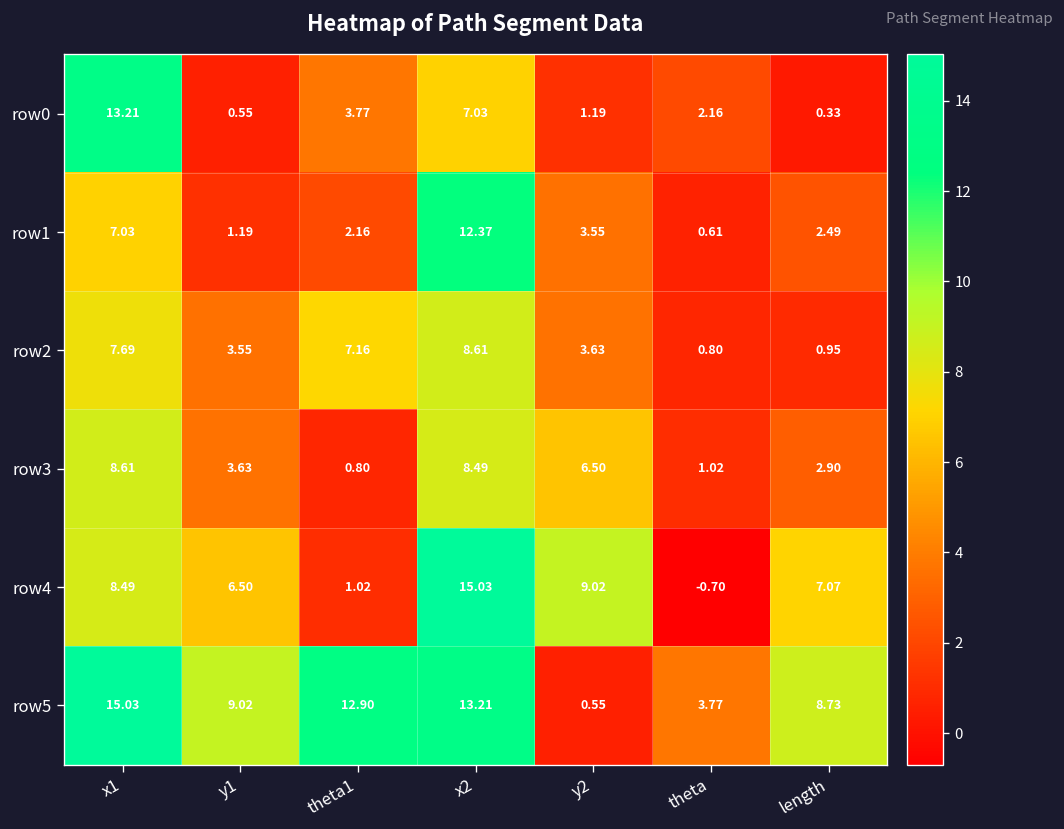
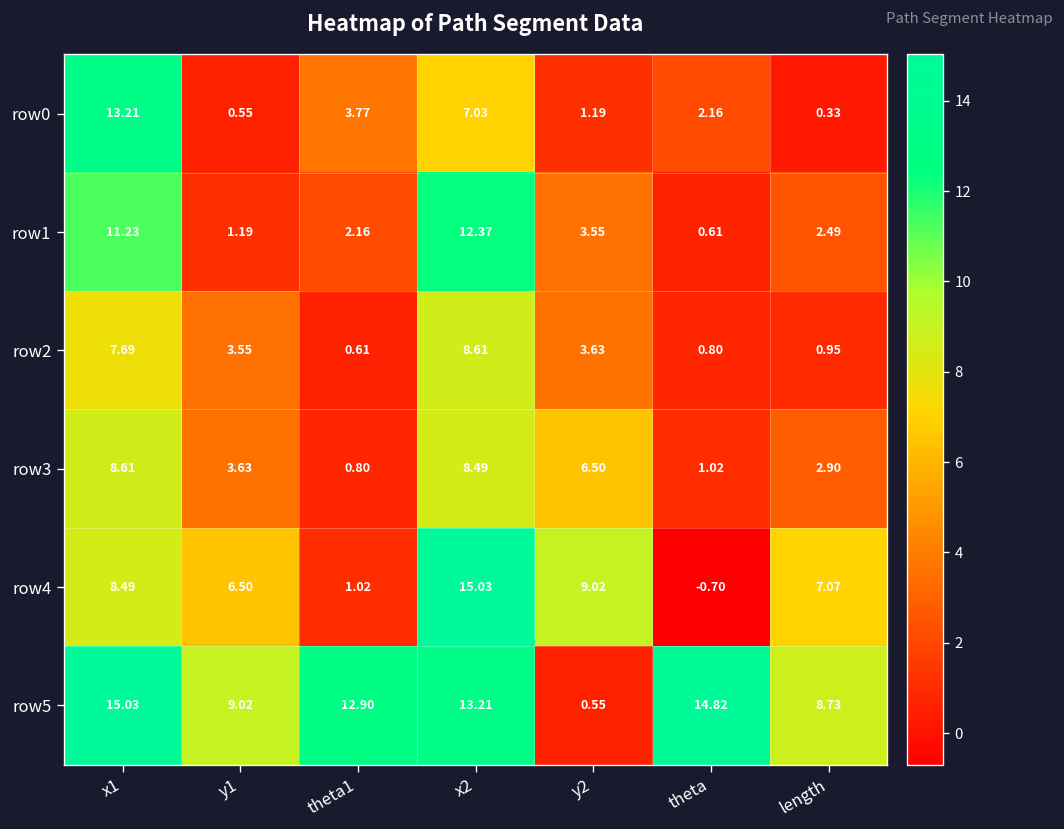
row1, x1: 7.03 -> 11.23
row2, theta1: 7.16 -> 0.61
row5, theta: 3.77 -> 14.82
